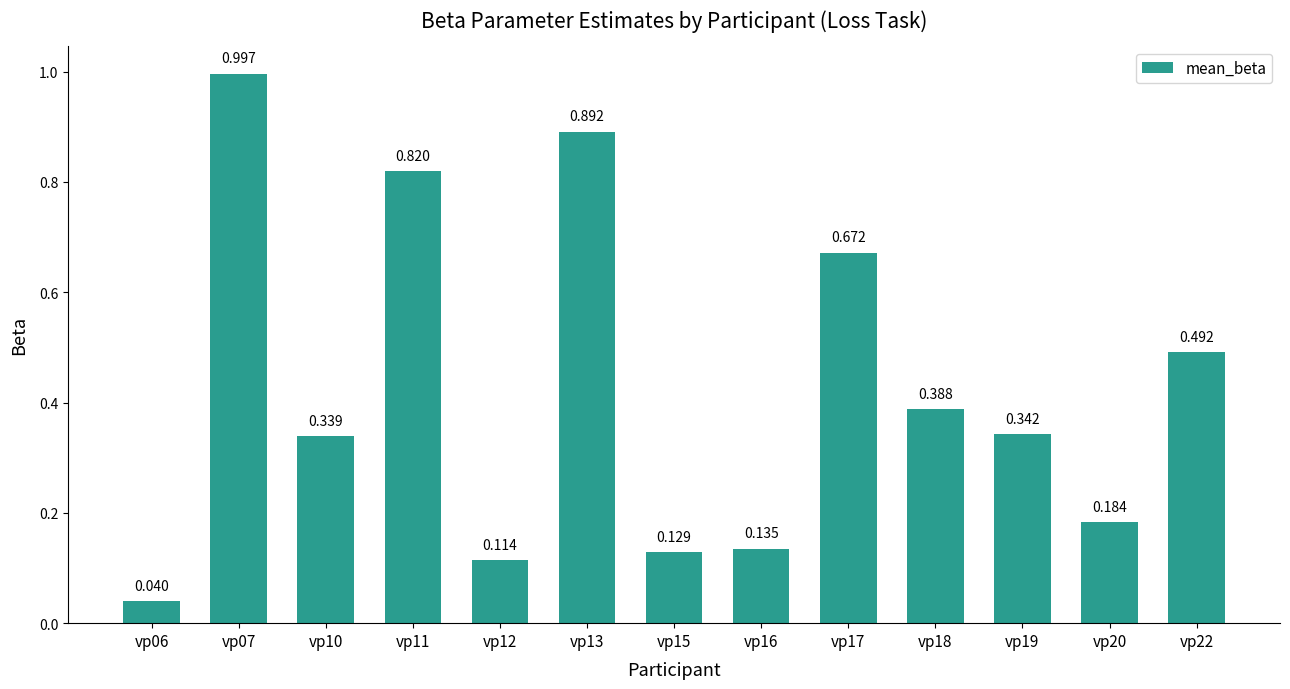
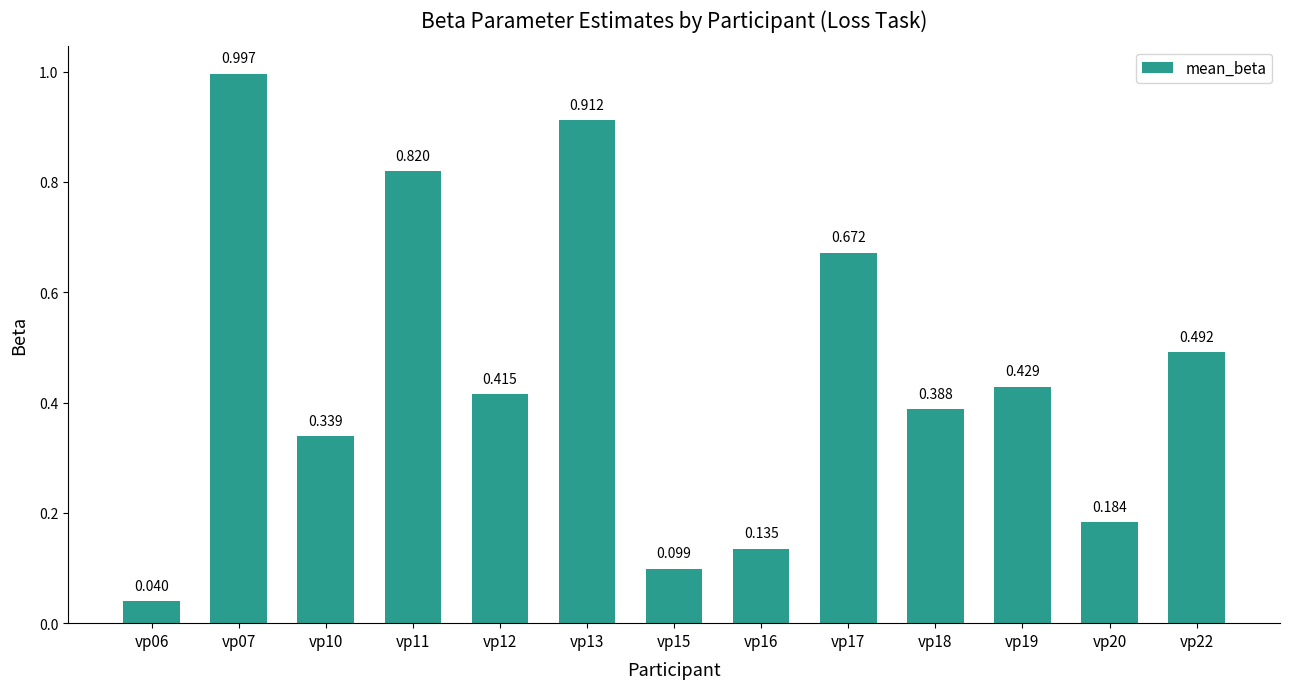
vp12: 0.114 -> 0.415
vp13: 0.892 -> 0.912
vp15: 0.129 -> 0.099
vp19: 0.342 -> 0.429
